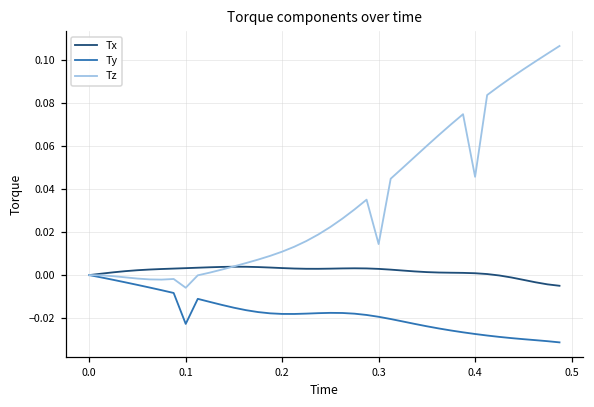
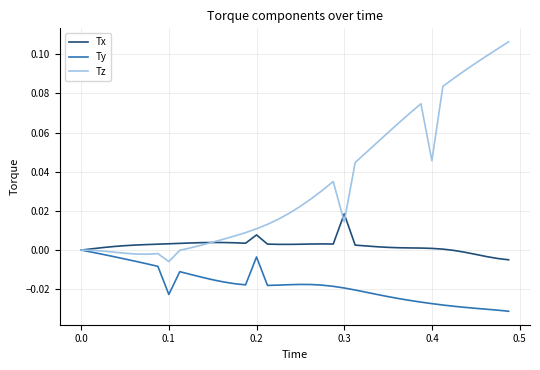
Tx, 0.2: 0.003 -> 0.008
Ty, 0.2: -0.018 -> -0.004
Tx, 0.3: 0.003 -> 0.018
